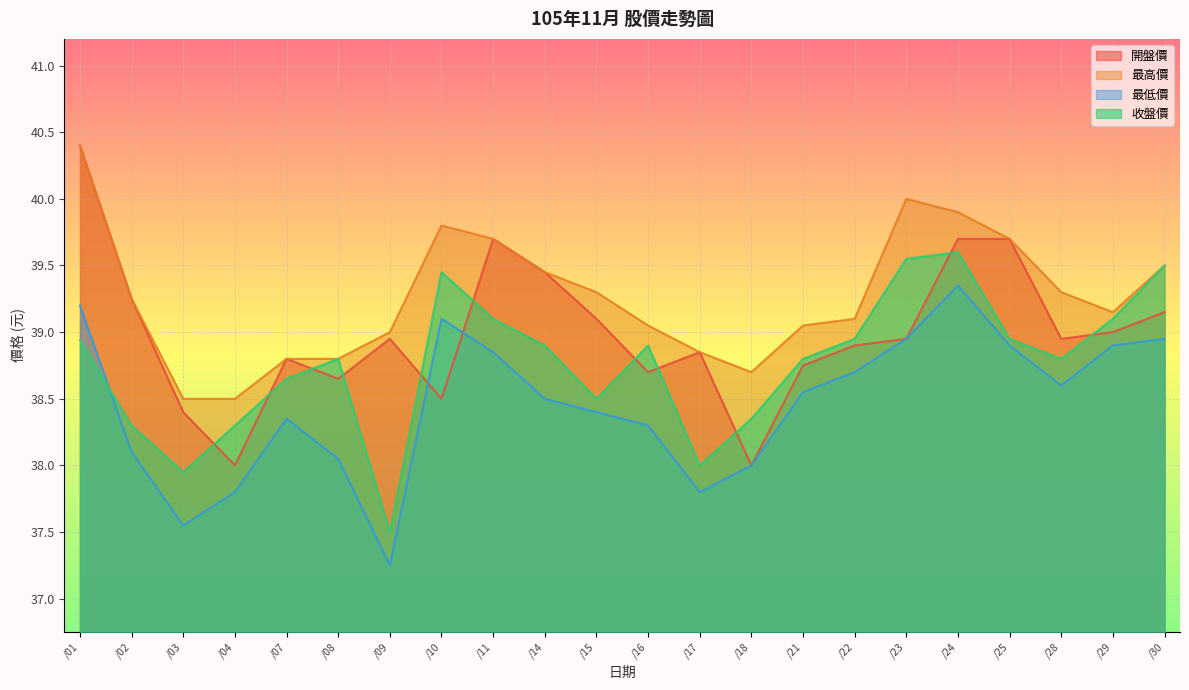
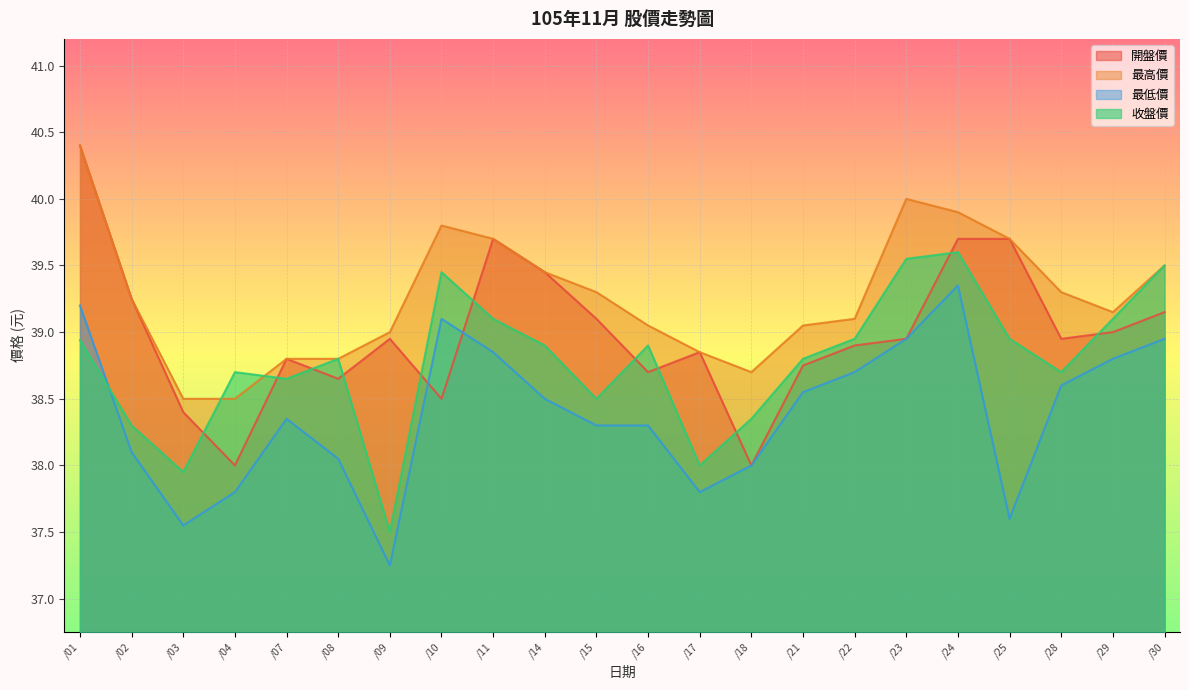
收盤價, /04: 38.3 -> 38.7
最低價, /15: 38.4 -> 38.3
最低價, /25: 38.9 -> 37.6
收盤價, /28: 38.8 -> 38.7
最低價, /29: 38.9 -> 38.8
